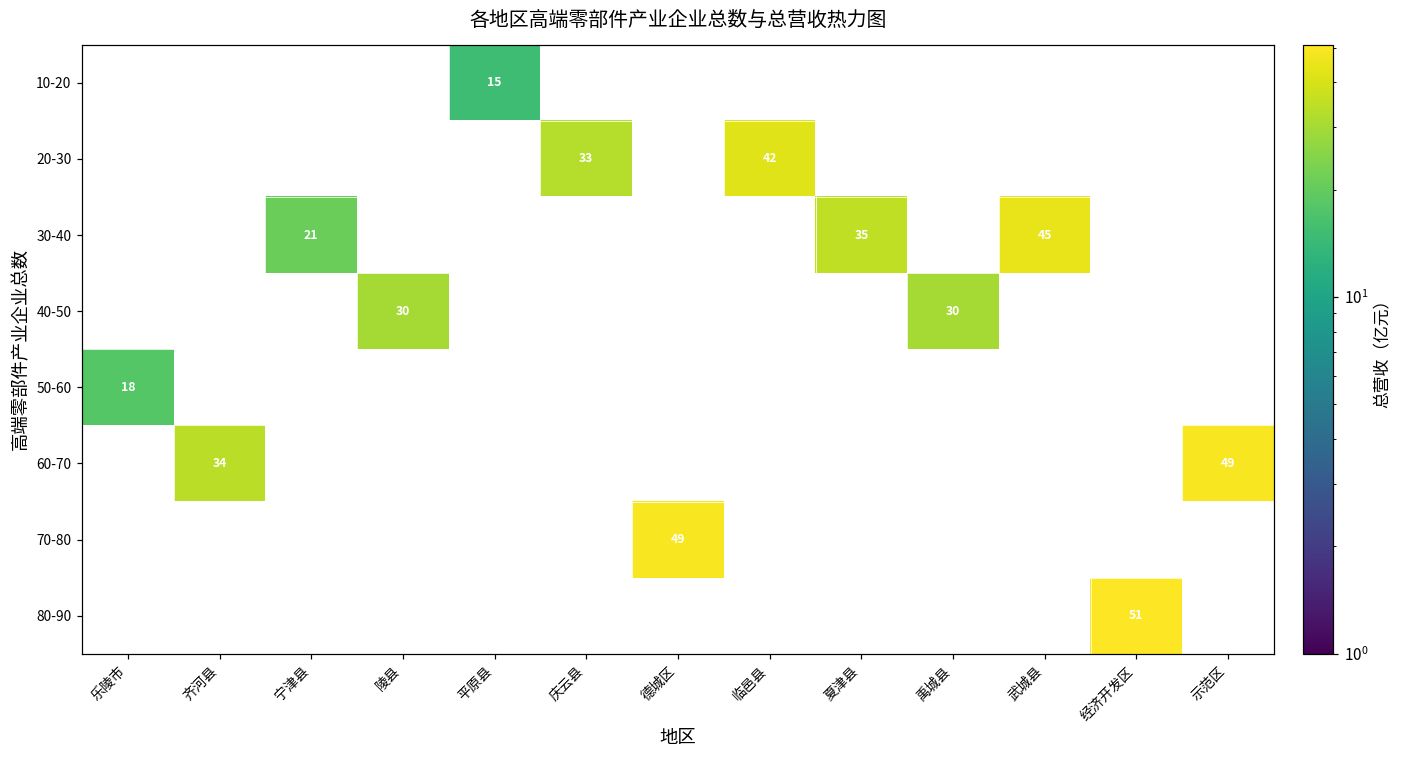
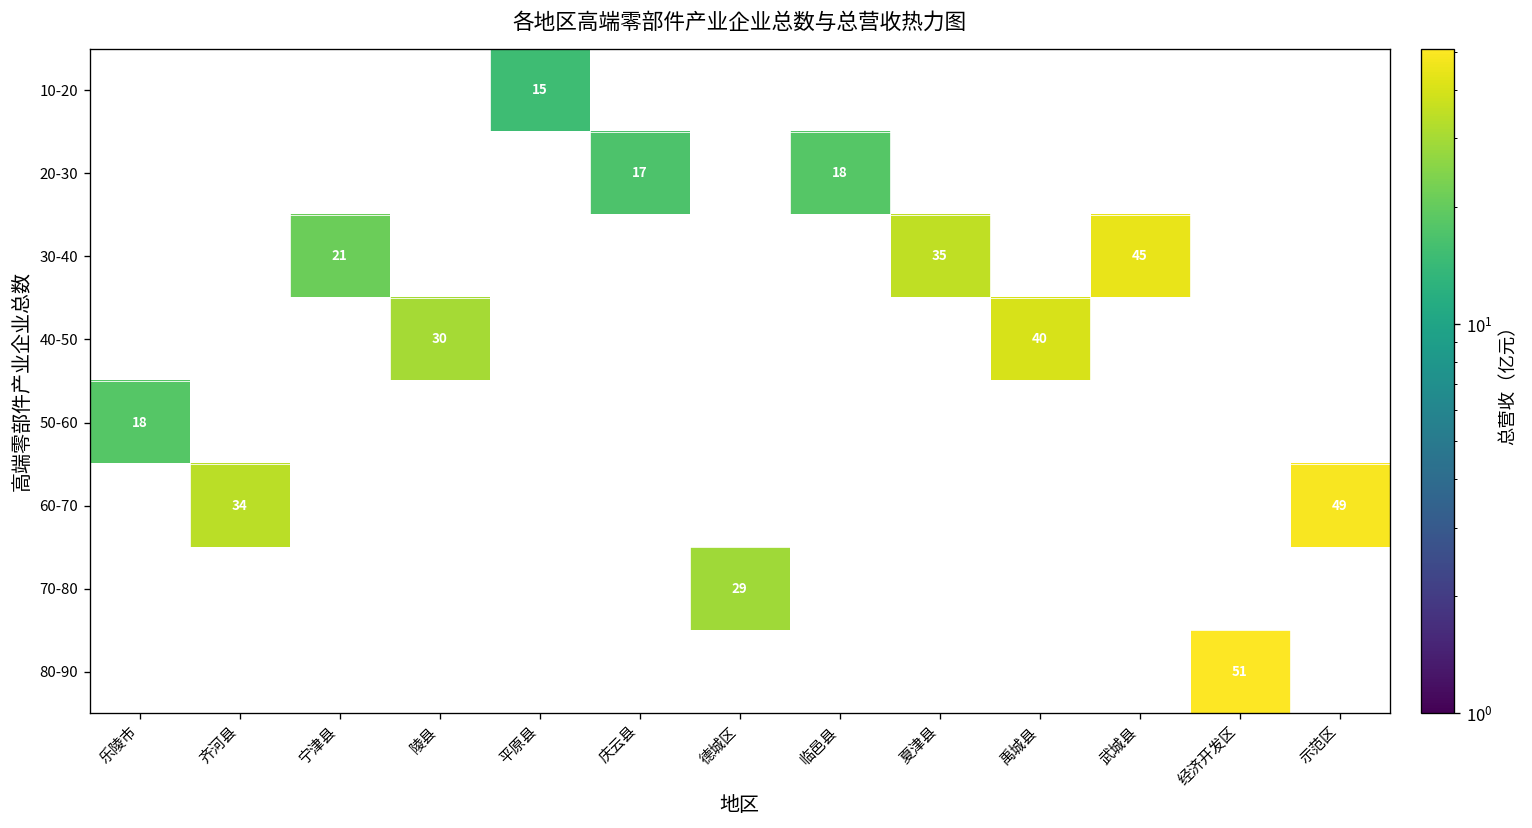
20-30, 庆云县: 33 -> 17
20-30, 临邑县: 42 -> 18
40-50, 禹城县: 30 -> 40
70-80, 德城区: 49 -> 29
